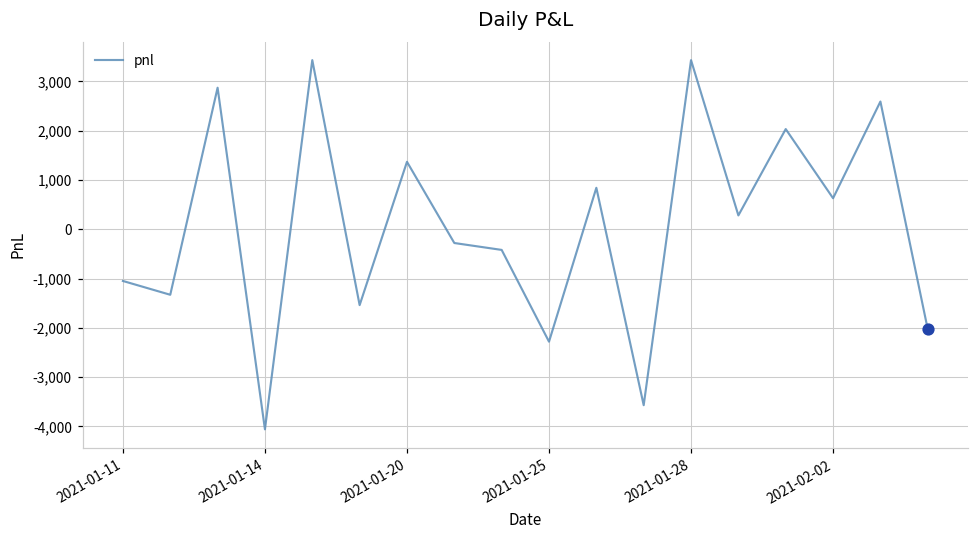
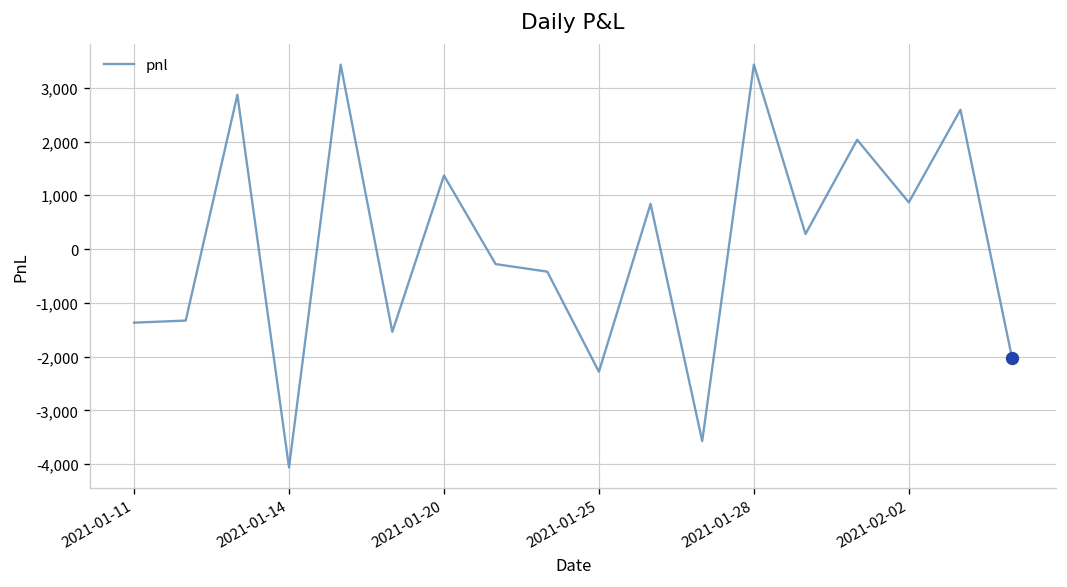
pnl, 2021-01-11: -1,100 -> -1,400
pnl, 2021-02-02: 600 -> 900
